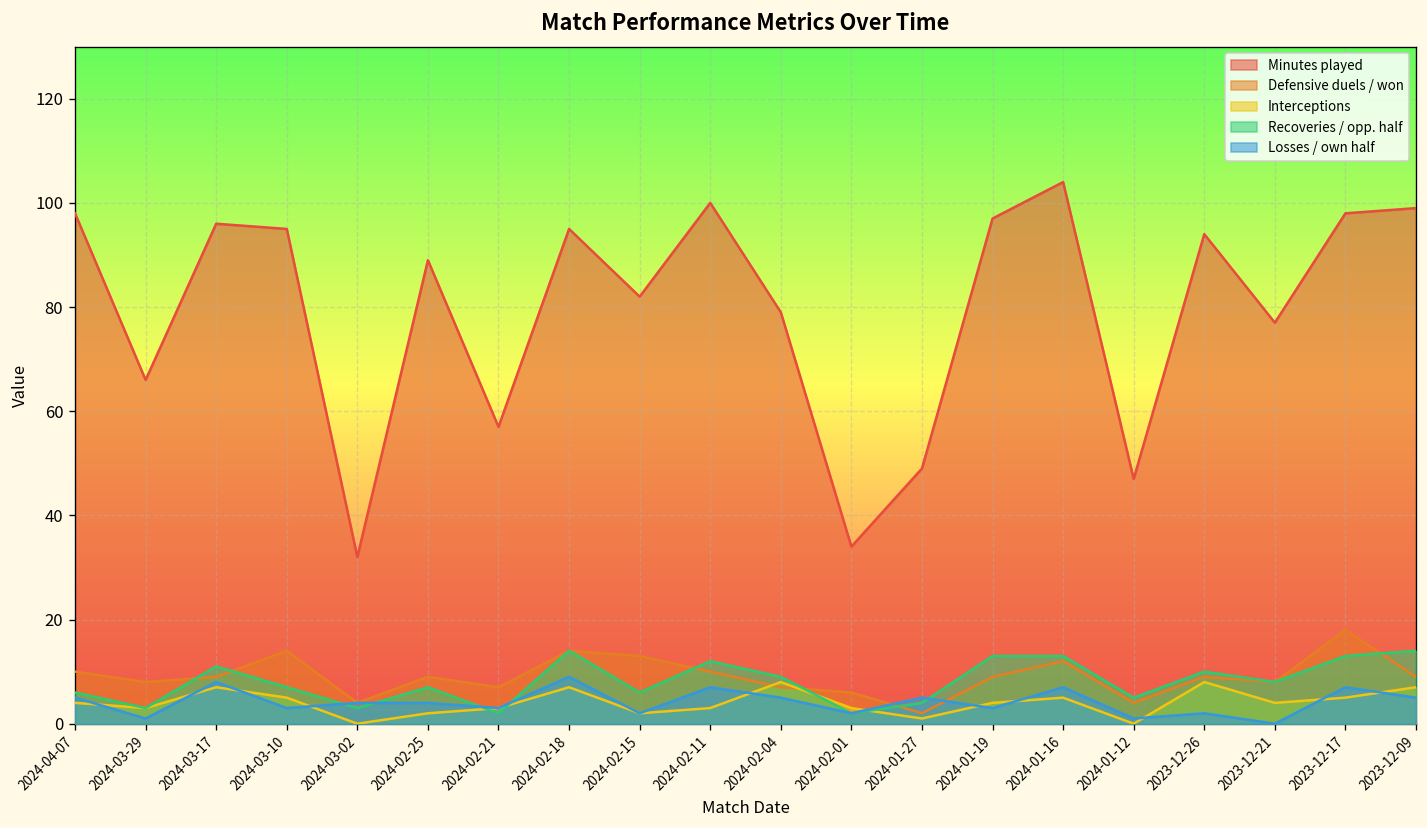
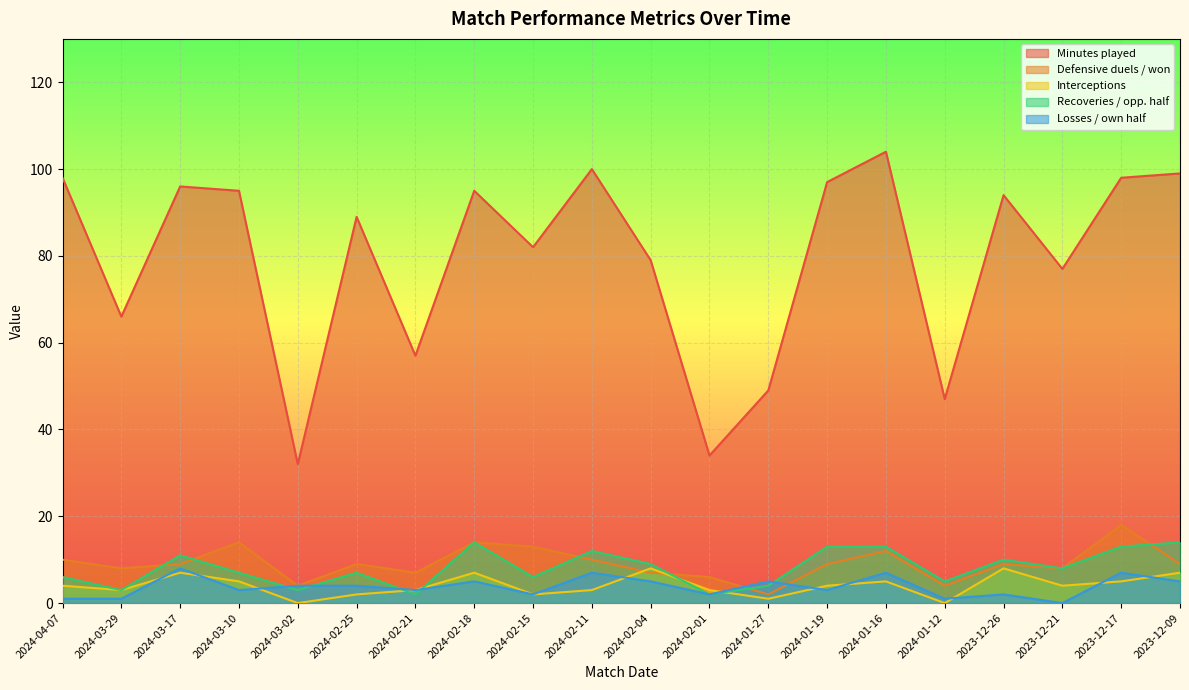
Losses / own half, 2024-04-07: 5 -> 1
Losses / own half, 2024-02-18: 9 -> 5
